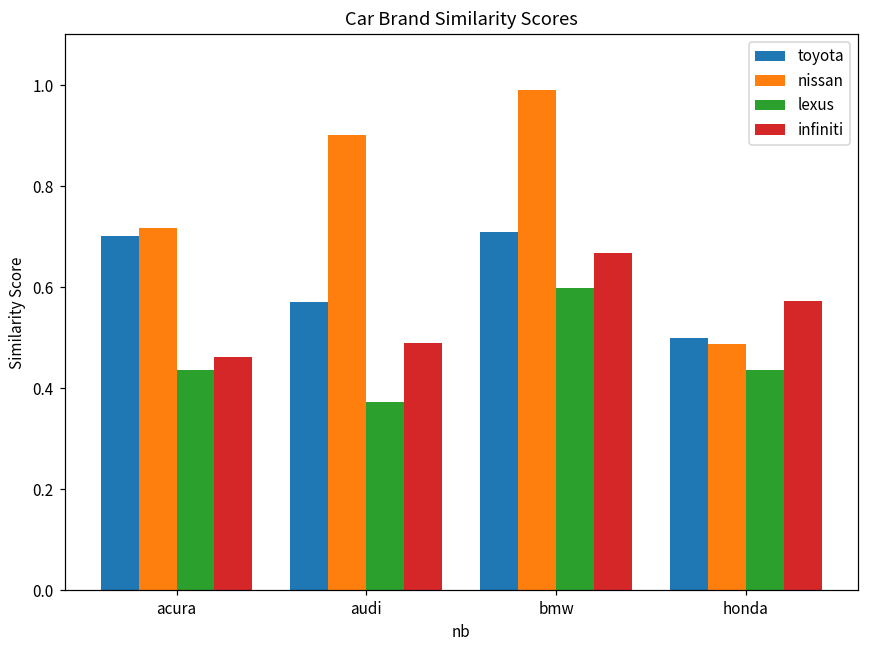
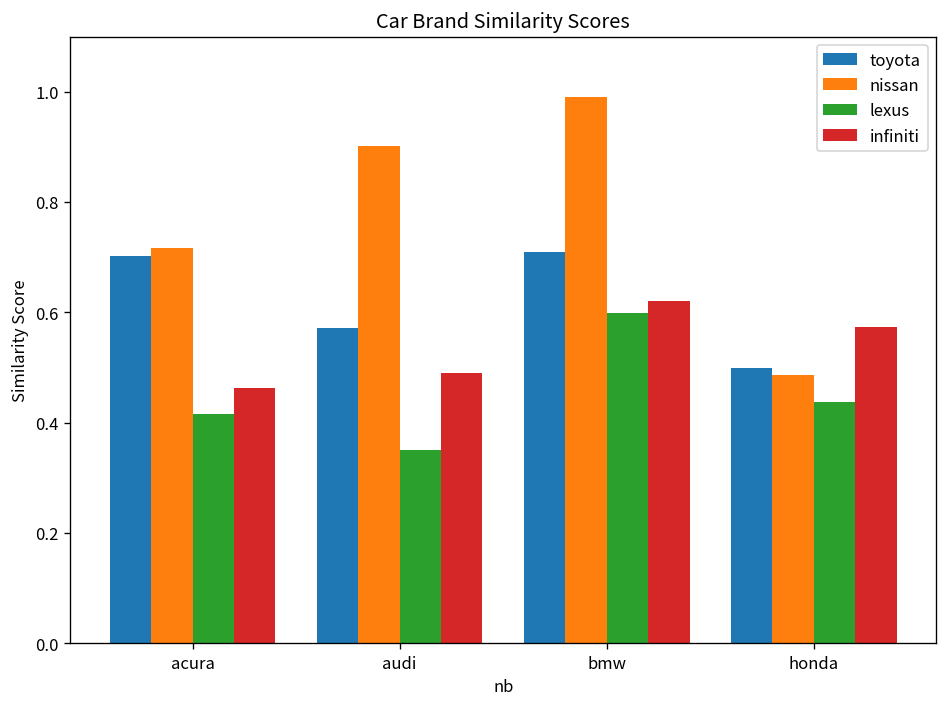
lexus, acura: 0.44 -> 0.42
lexus, audi: 0.37 -> 0.35
infiniti, bmw: 0.67 -> 0.62
